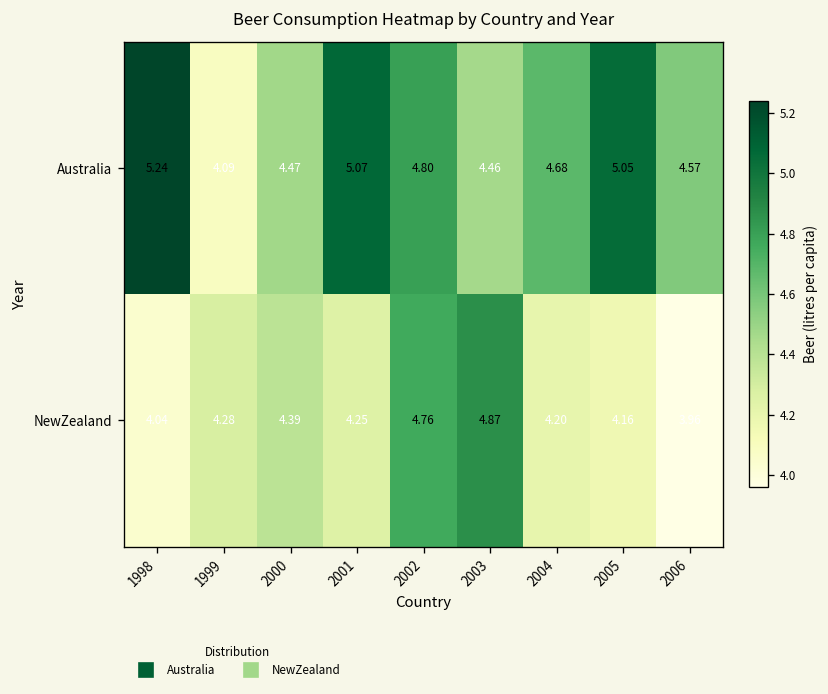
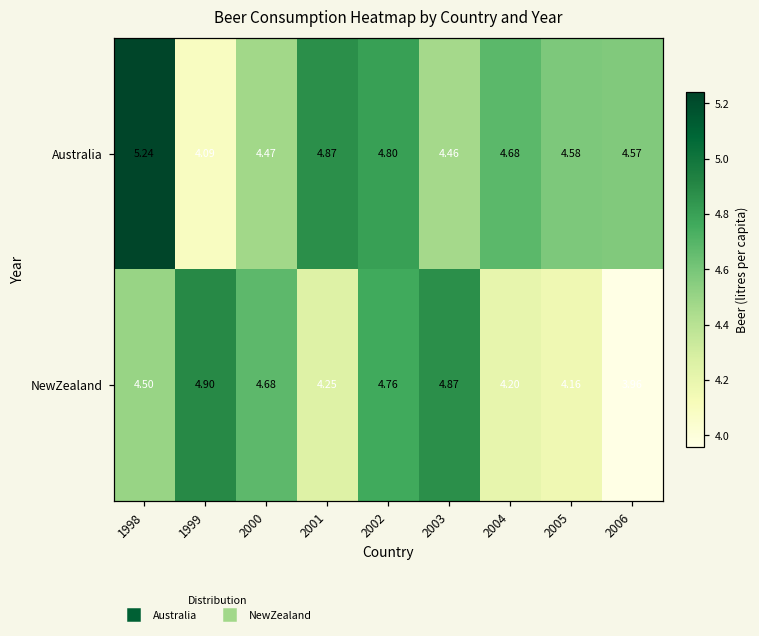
Australia, 2001: 5.07 -> 4.87
Australia, 2005: 5.05 -> 4.58
NewZealand, 1998: 4.04 -> 4.50
NewZealand, 1999: 4.28 -> 4.90
NewZealand, 2000: 4.39 -> 4.68
